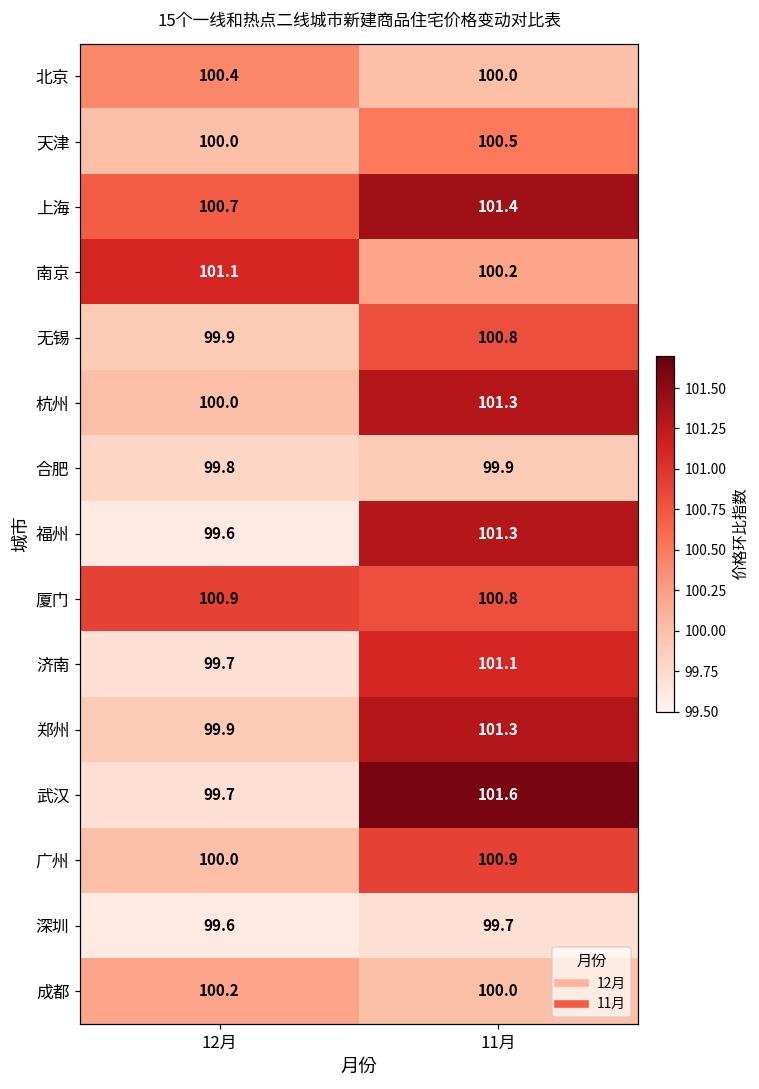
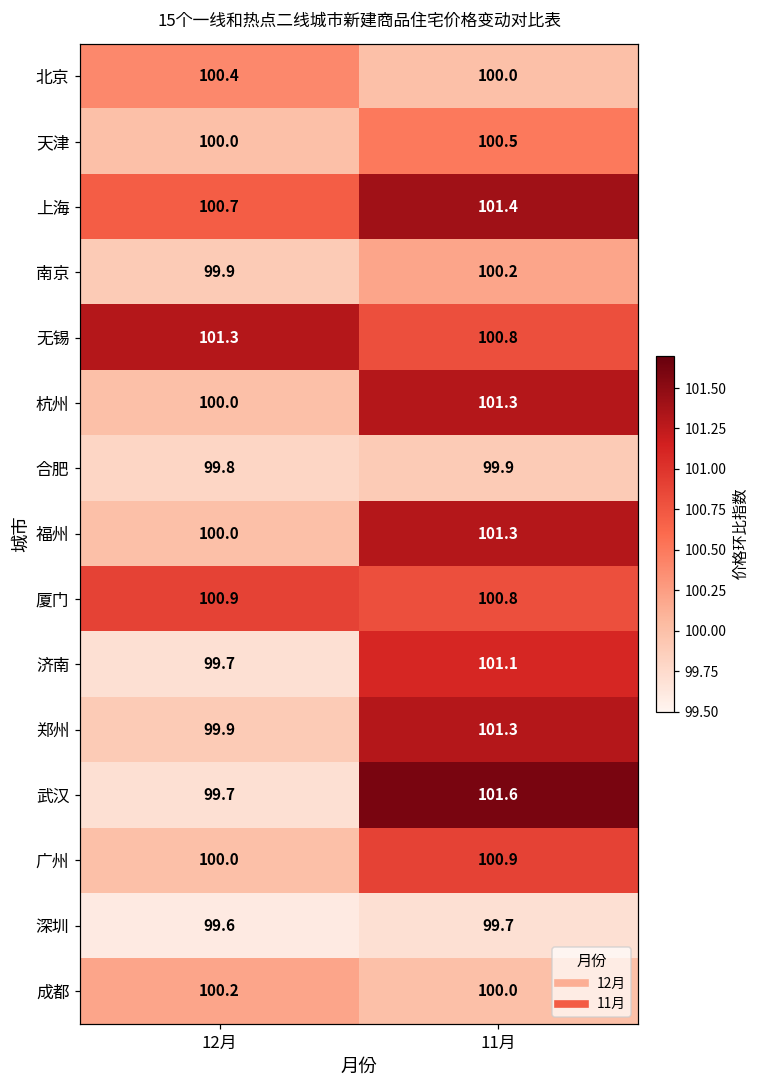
南京, 12月: 101.1 -> 99.9
无锡, 12月: 99.9 -> 101.3
福州, 12月: 99.6 -> 100.0
